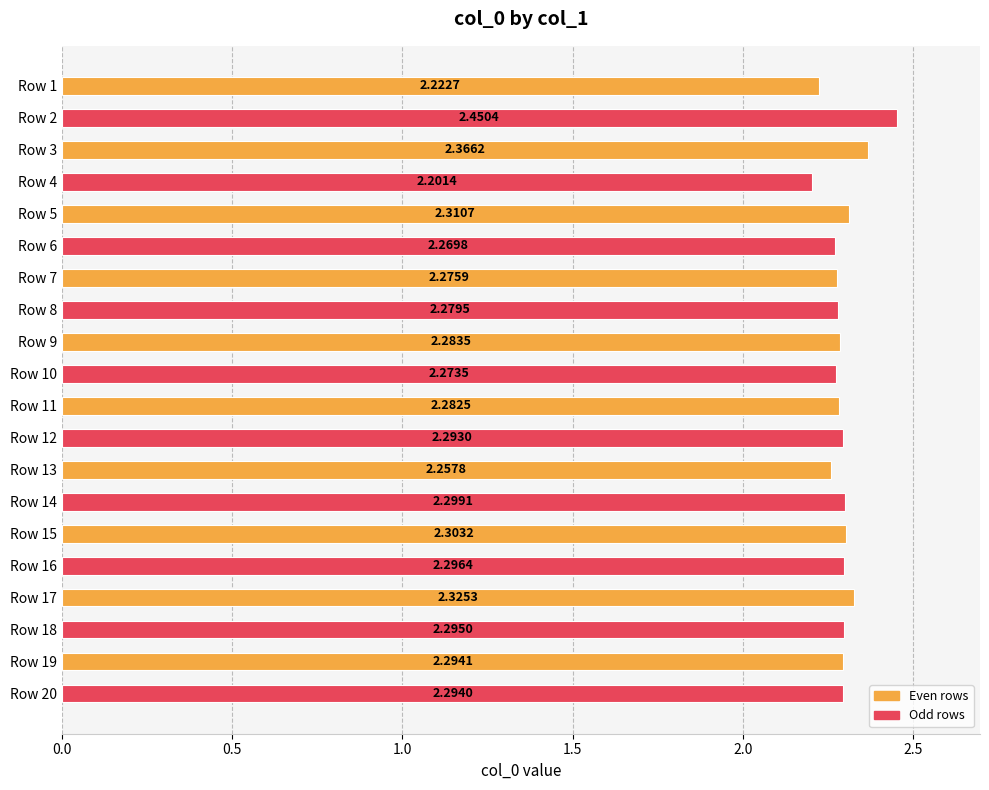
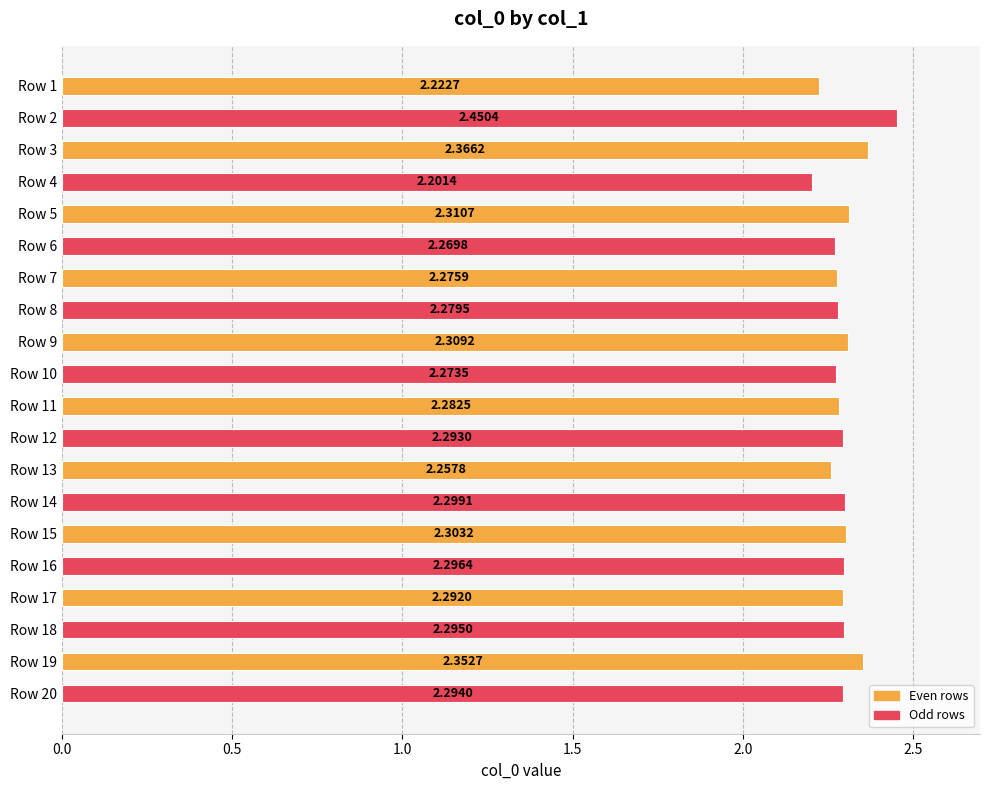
Row 9: 2.2835 -> 2.3092
Row 17: 2.3253 -> 2.2920
Row 19: 2.2941 -> 2.3527
